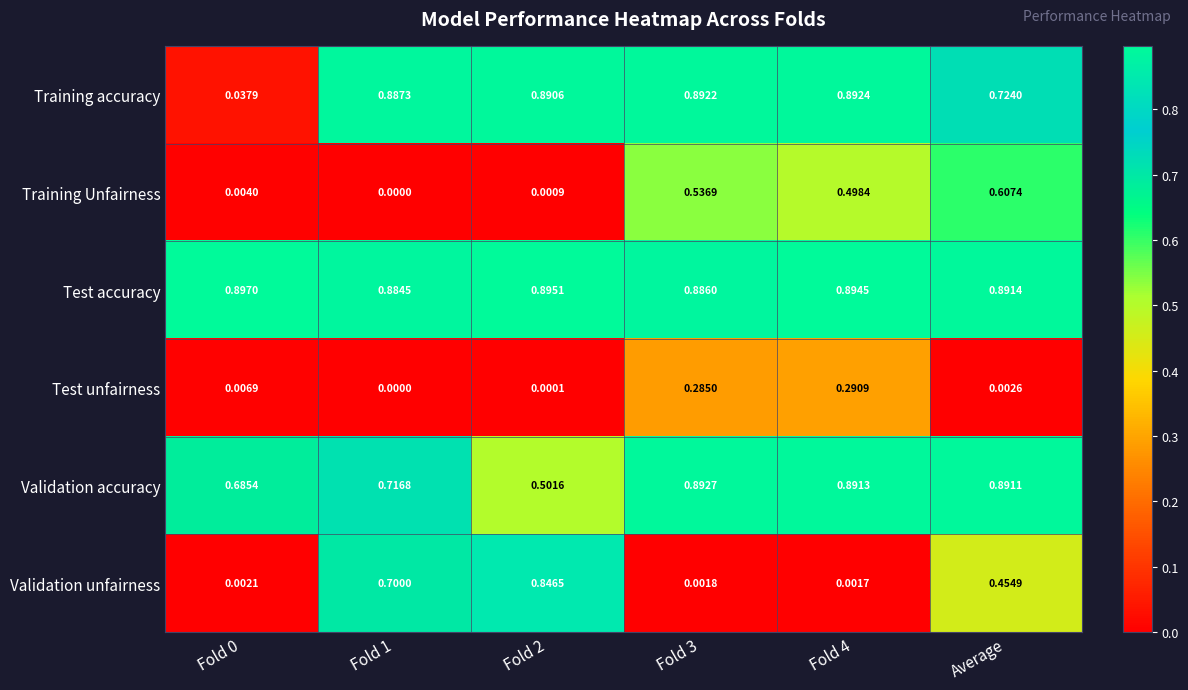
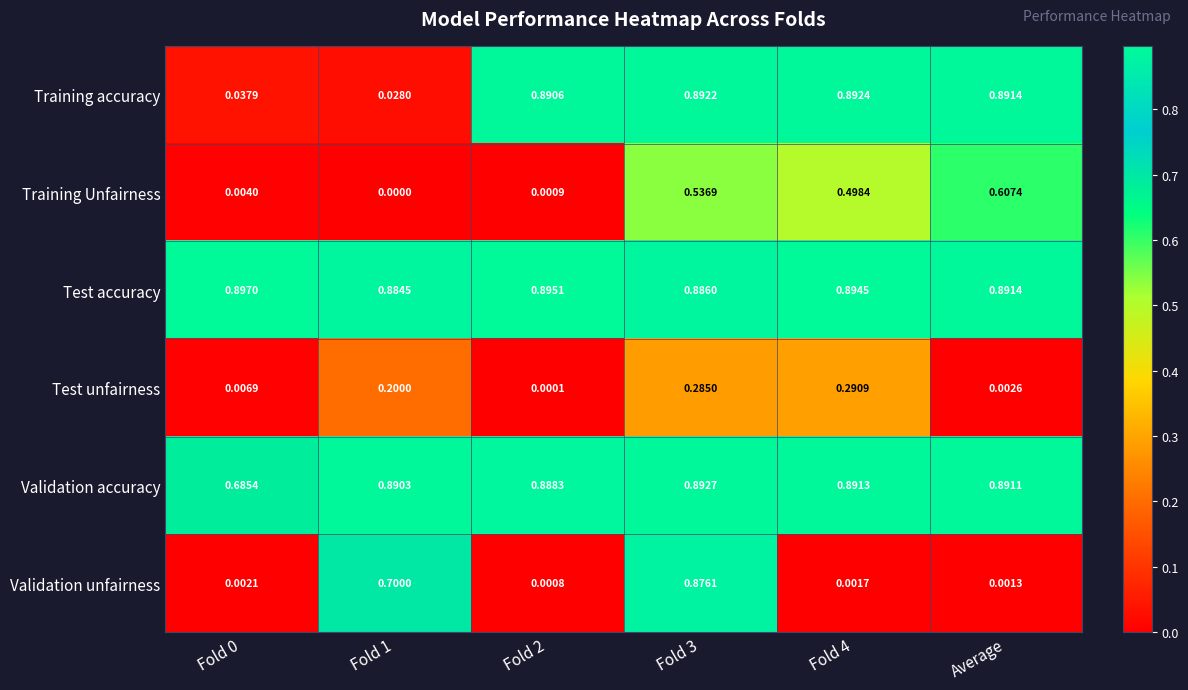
Training accuracy, Fold 1: 0.8873 -> 0.0280
Training accuracy, Average: 0.7240 -> 0.8914
Test unfairness, Fold 1: 0.0000 -> 0.2000
Validation accuracy, Fold 1: 0.7168 -> 0.8903
Validation accuracy, Fold 2: 0.5016 -> 0.8883
Validation unfairness, Fold 2: 0.8465 -> 0.0008
Validation unfairness, Fold 3: 0.0018 -> 0.8761
Validation unfairness, Average: 0.4549 -> 0.0013
